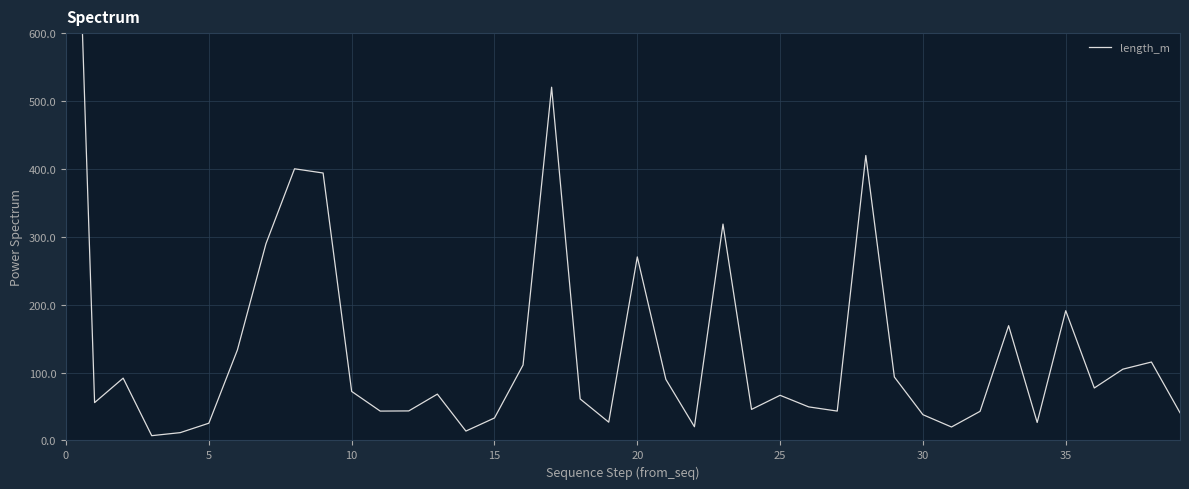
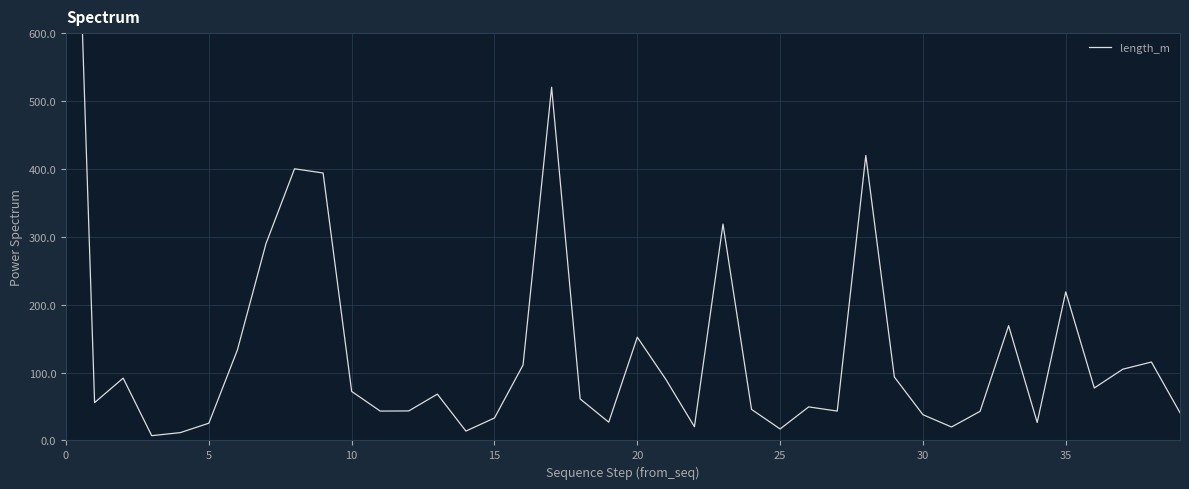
20: 270 -> 150
25: 70 -> 20
35: 190 -> 220
